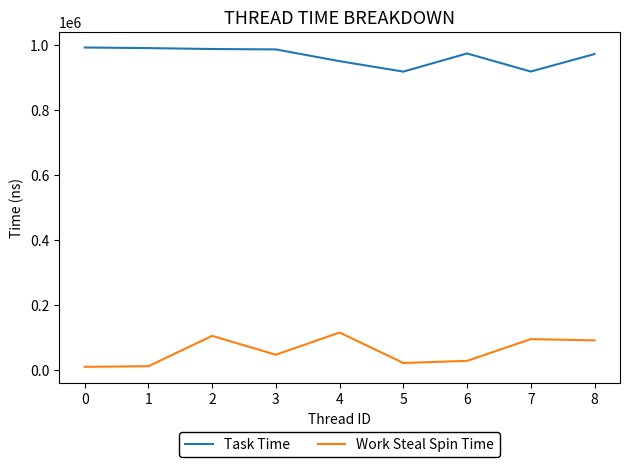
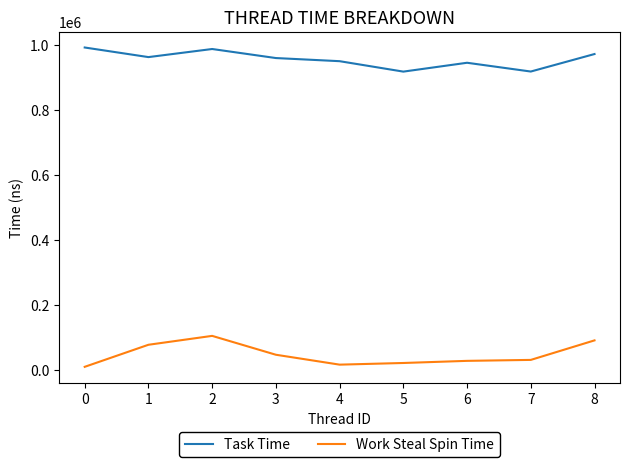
Task Time, 1: 990000 -> 960000
Work Steal Spin Time, 1: 10000 -> 80000
Task Time, 3: 990000 -> 960000
Work Steal Spin Time, 4: 110000 -> 20000
Task Time, 6: 970000 -> 940000
Work Steal Spin Time, 7: 90000 -> 30000
